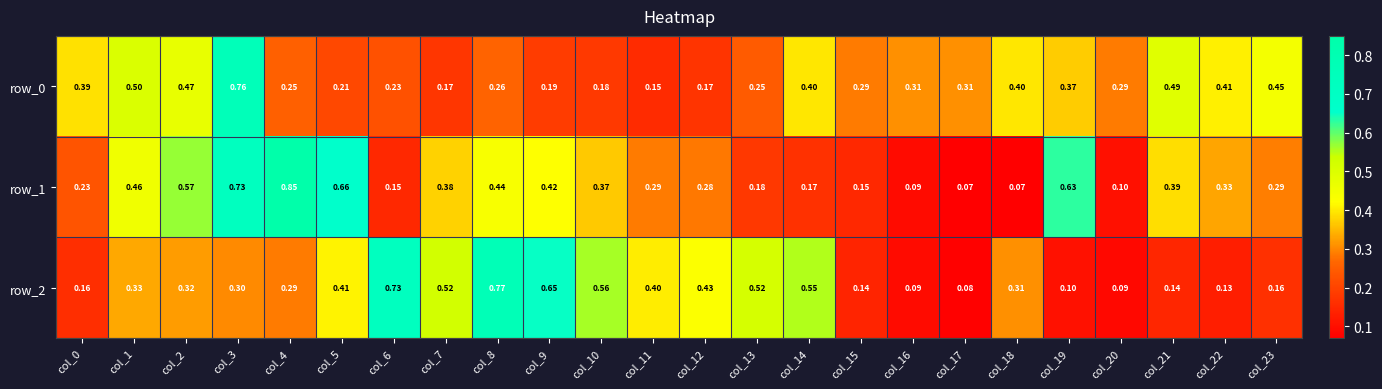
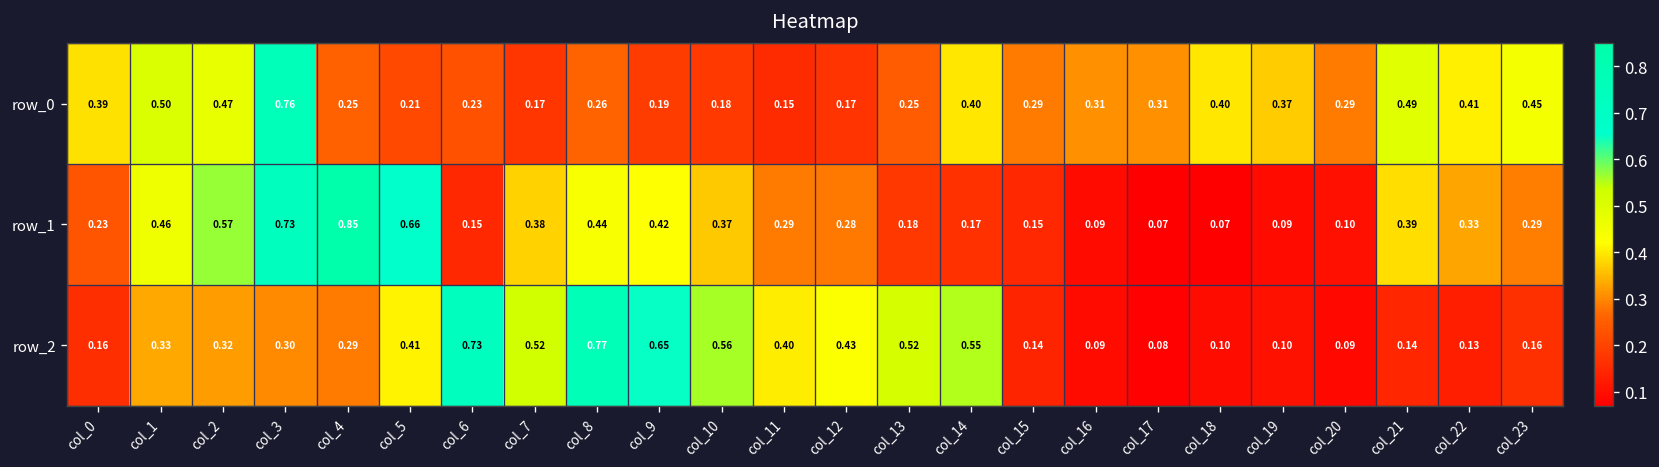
row_1, col_19: 0.63 -> 0.09
row_2, col_18: 0.31 -> 0.10
